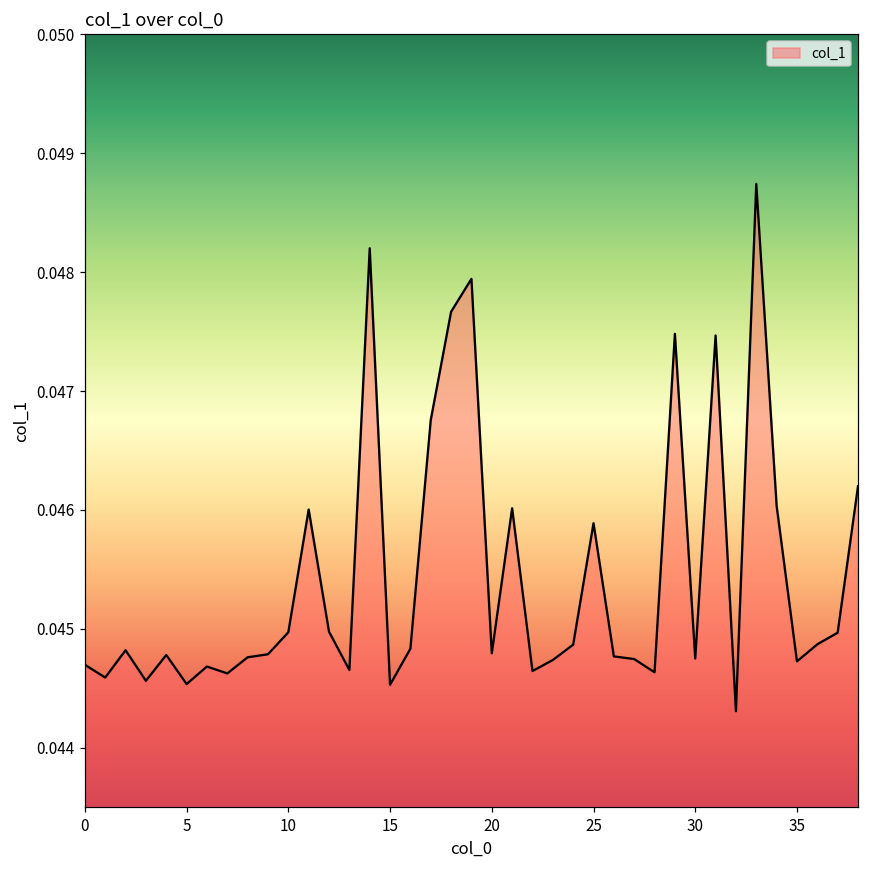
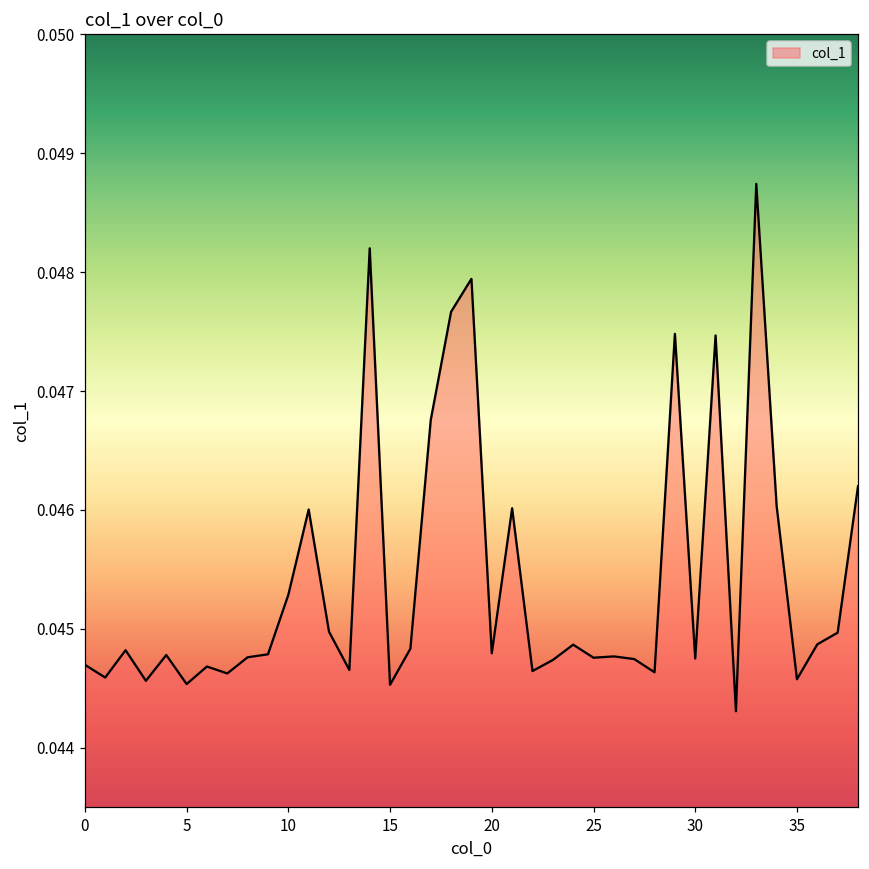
10: 0.04497 -> 0.04529
25: 0.04589 -> 0.04476
35: 0.04473 -> 0.04458
